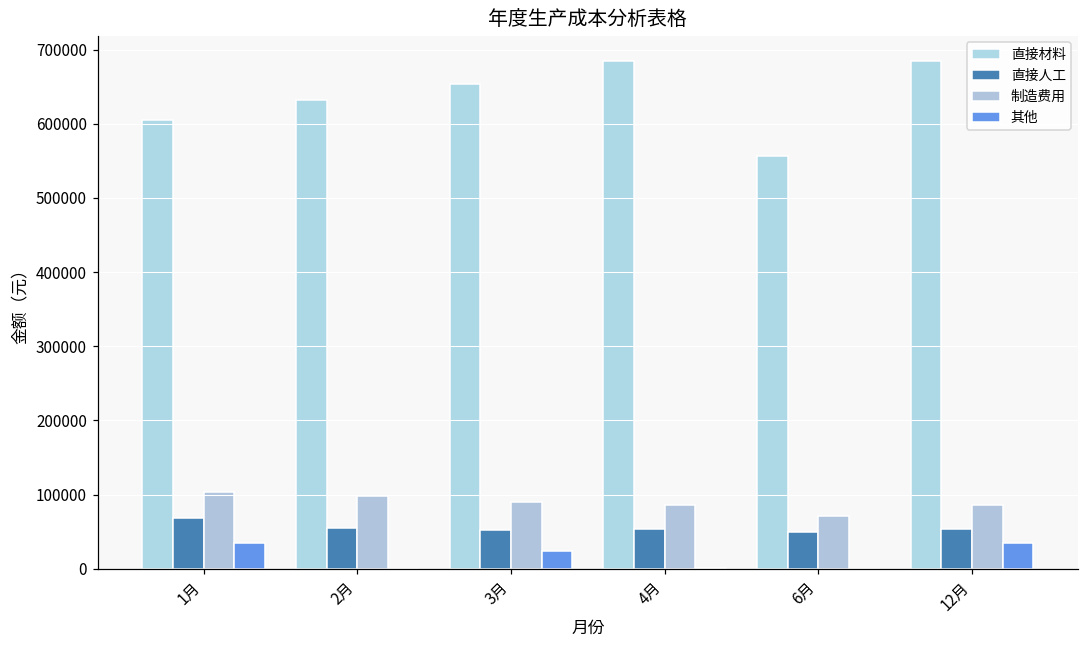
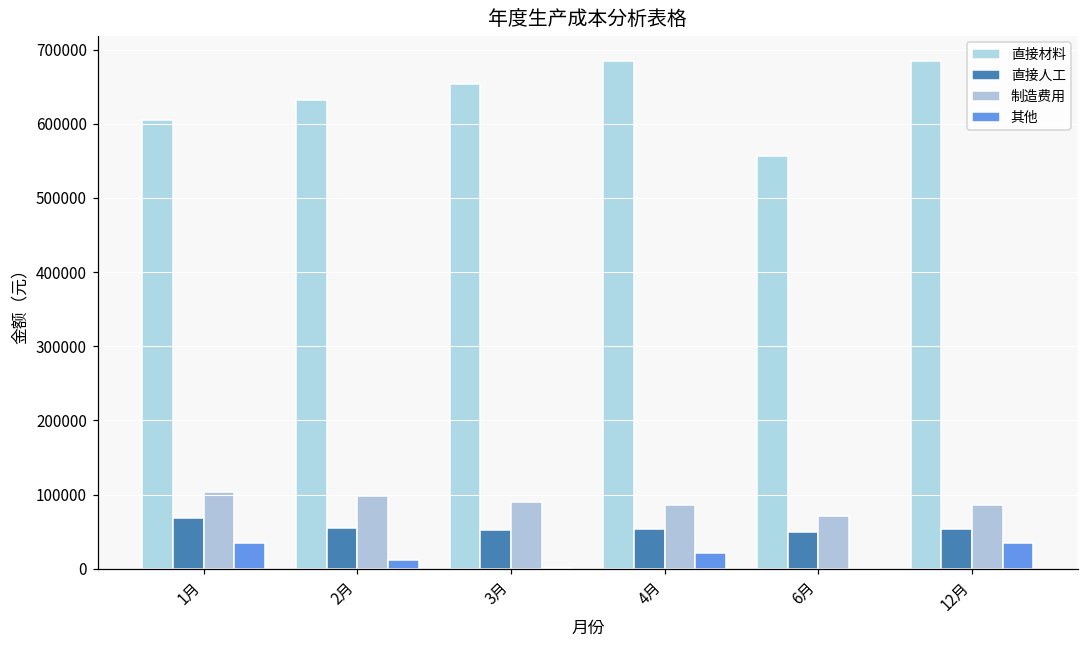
其他, 2月: 0 -> 10000
其他, 3月: 20000 -> 0
其他, 4月: 0 -> 20000
